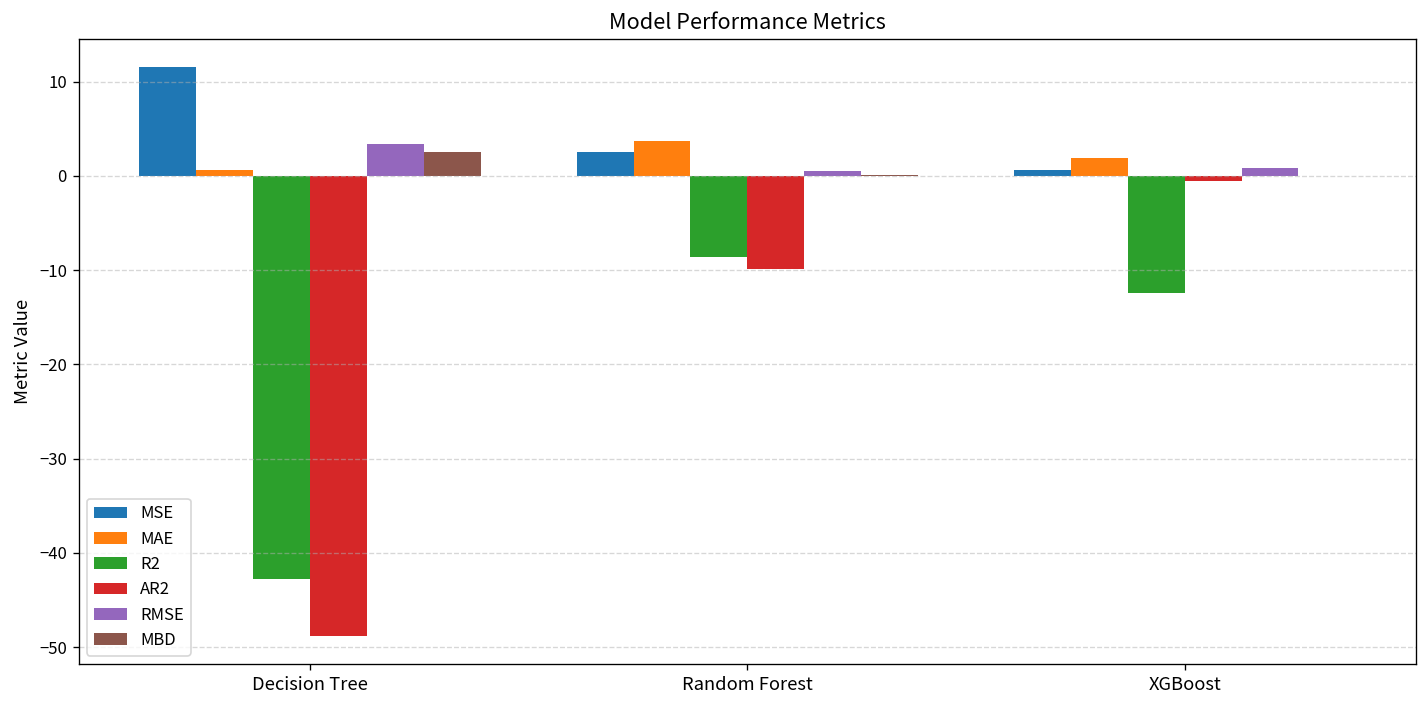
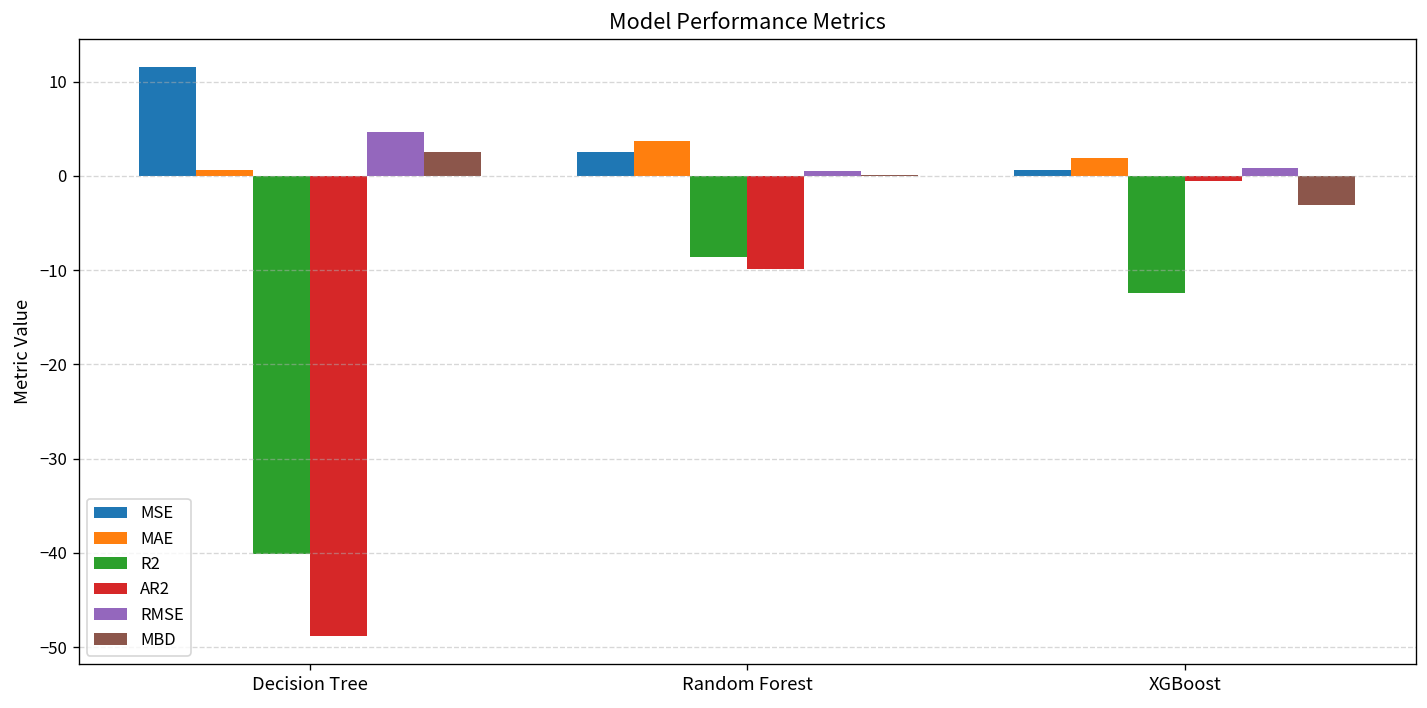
R2, Decision Tree: -43 -> -40
RMSE, Decision Tree: 3 -> 5
MBD, XGBoost: 0 -> -3
